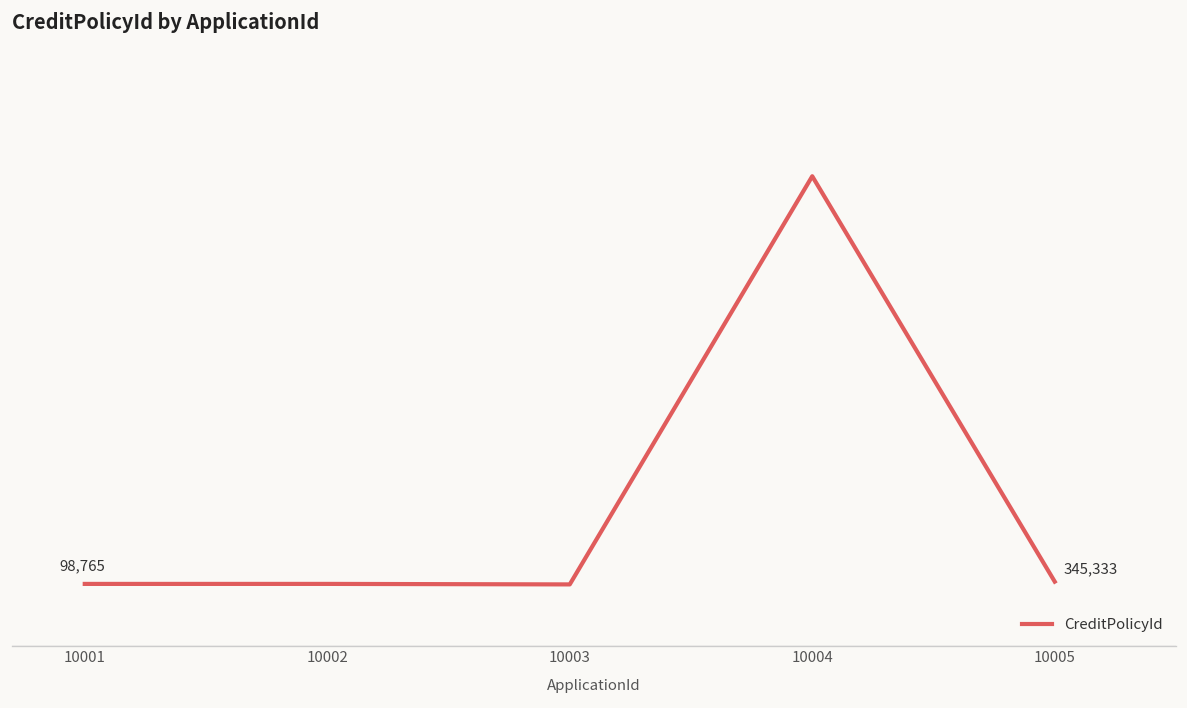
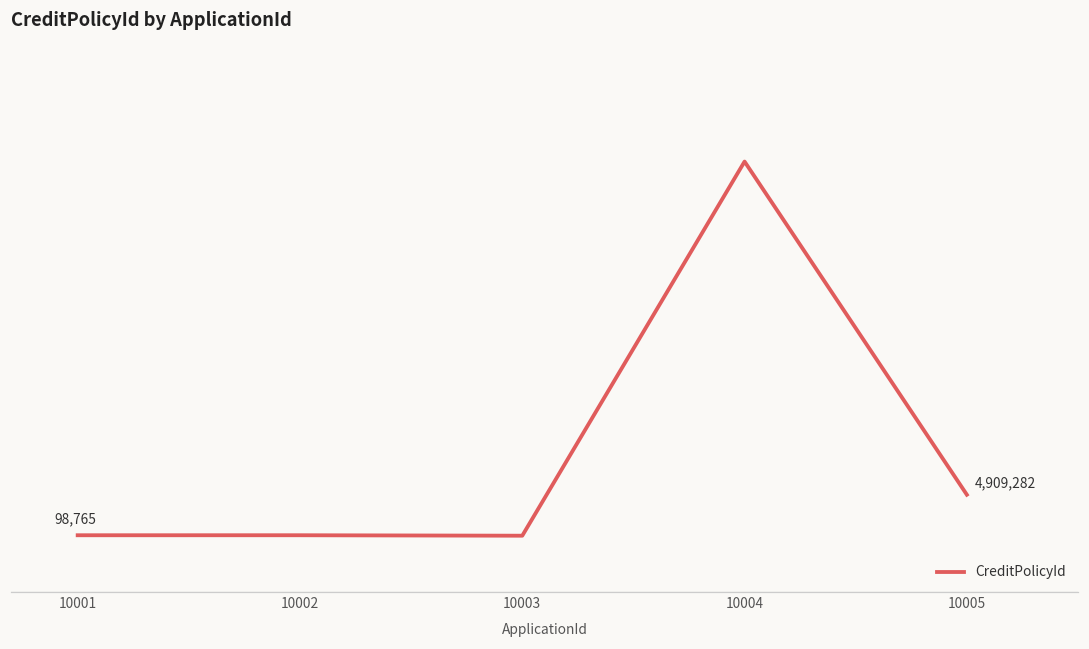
10005: 345,333 -> 4,909,282
